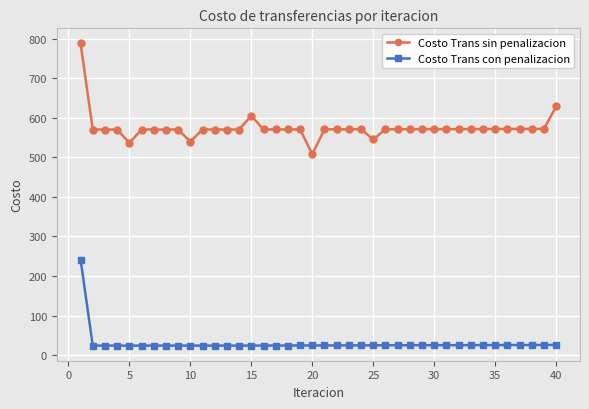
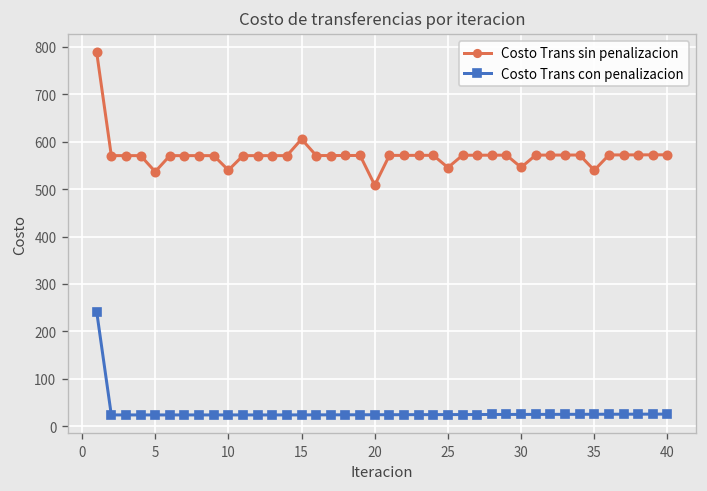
Costo Trans sin penalizacion, 30: 570 -> 550
Costo Trans sin penalizacion, 35: 570 -> 540
Costo Trans sin penalizacion, 40: 630 -> 570
